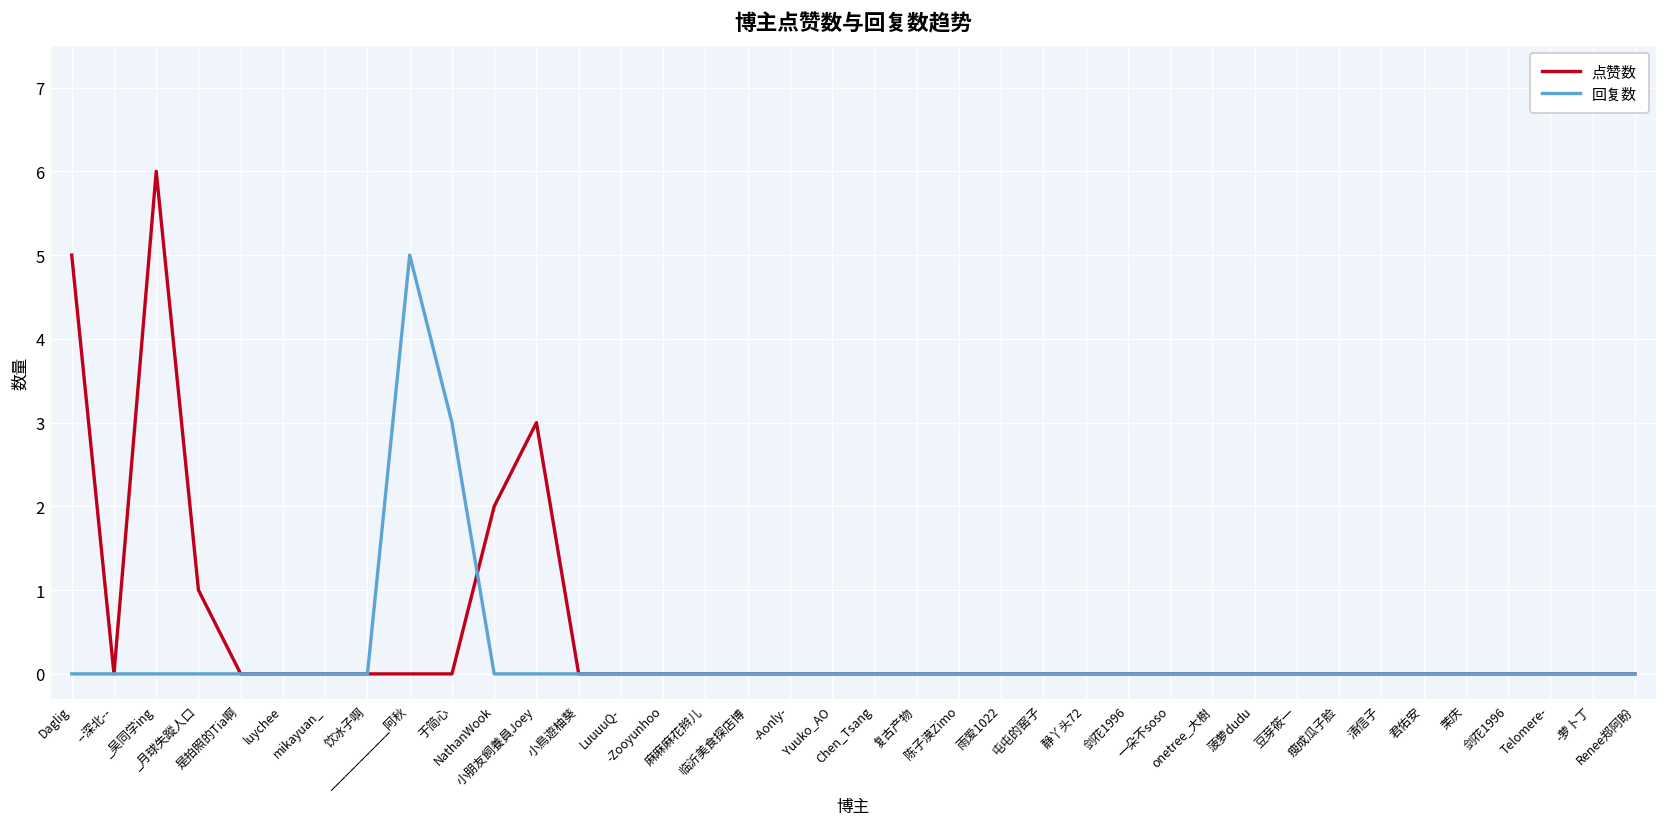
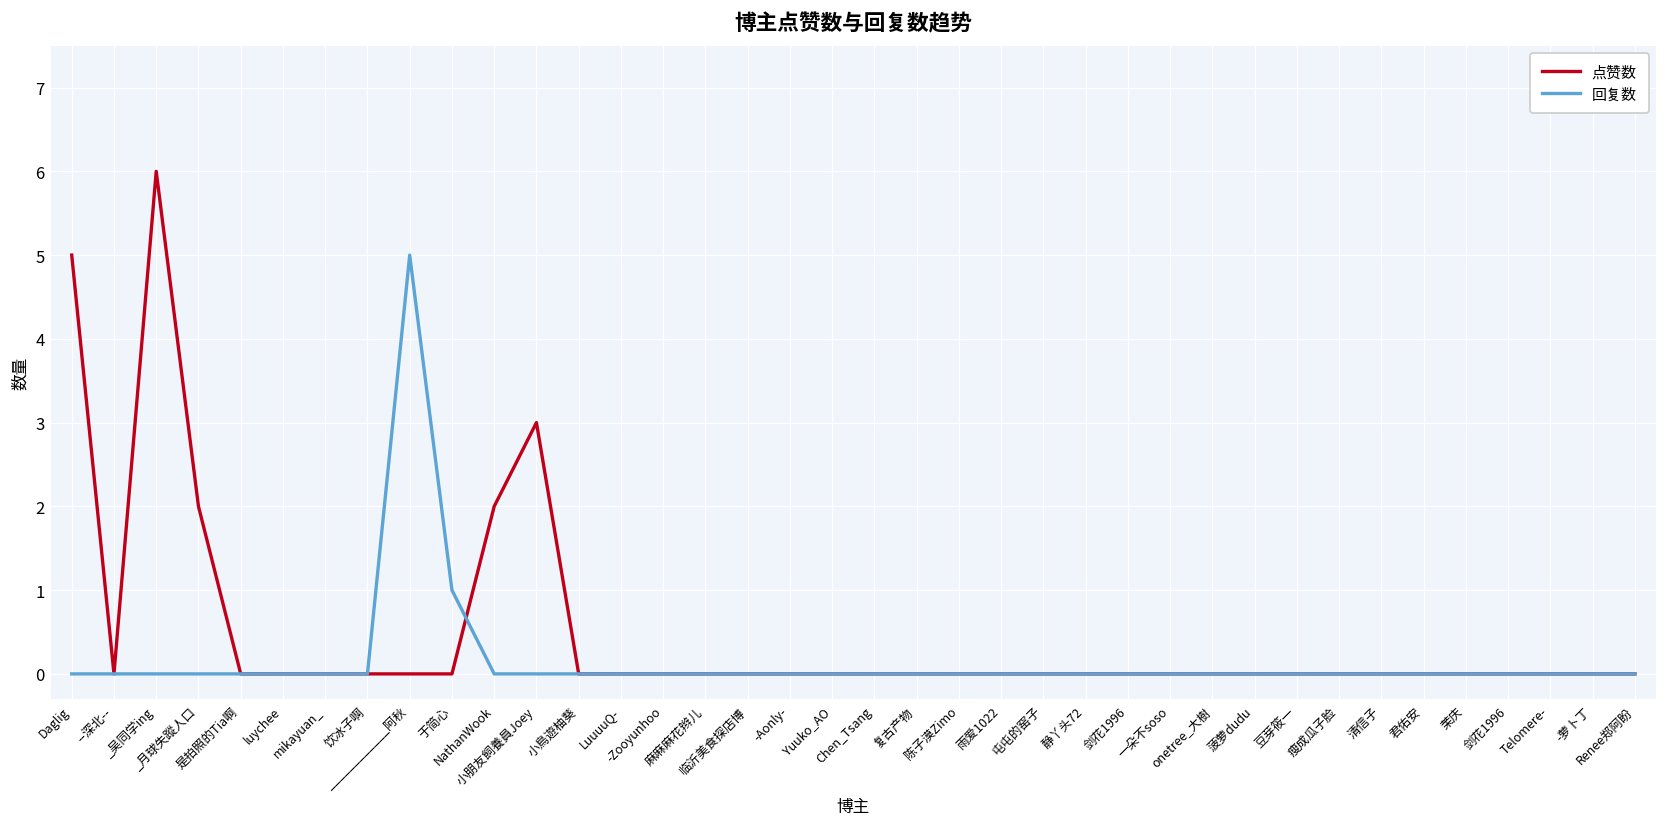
点赞数, _月球失蹤人口: 1 -> 2
回复数, 于简心: 3 -> 1
